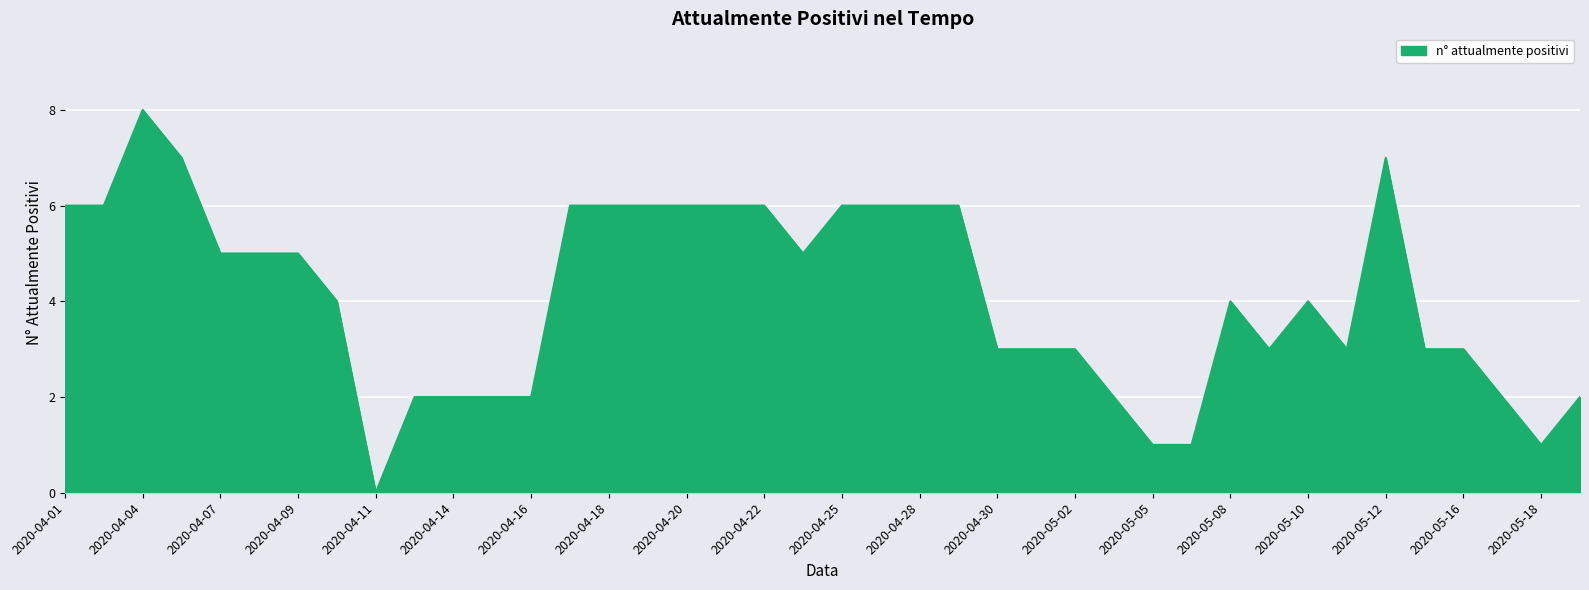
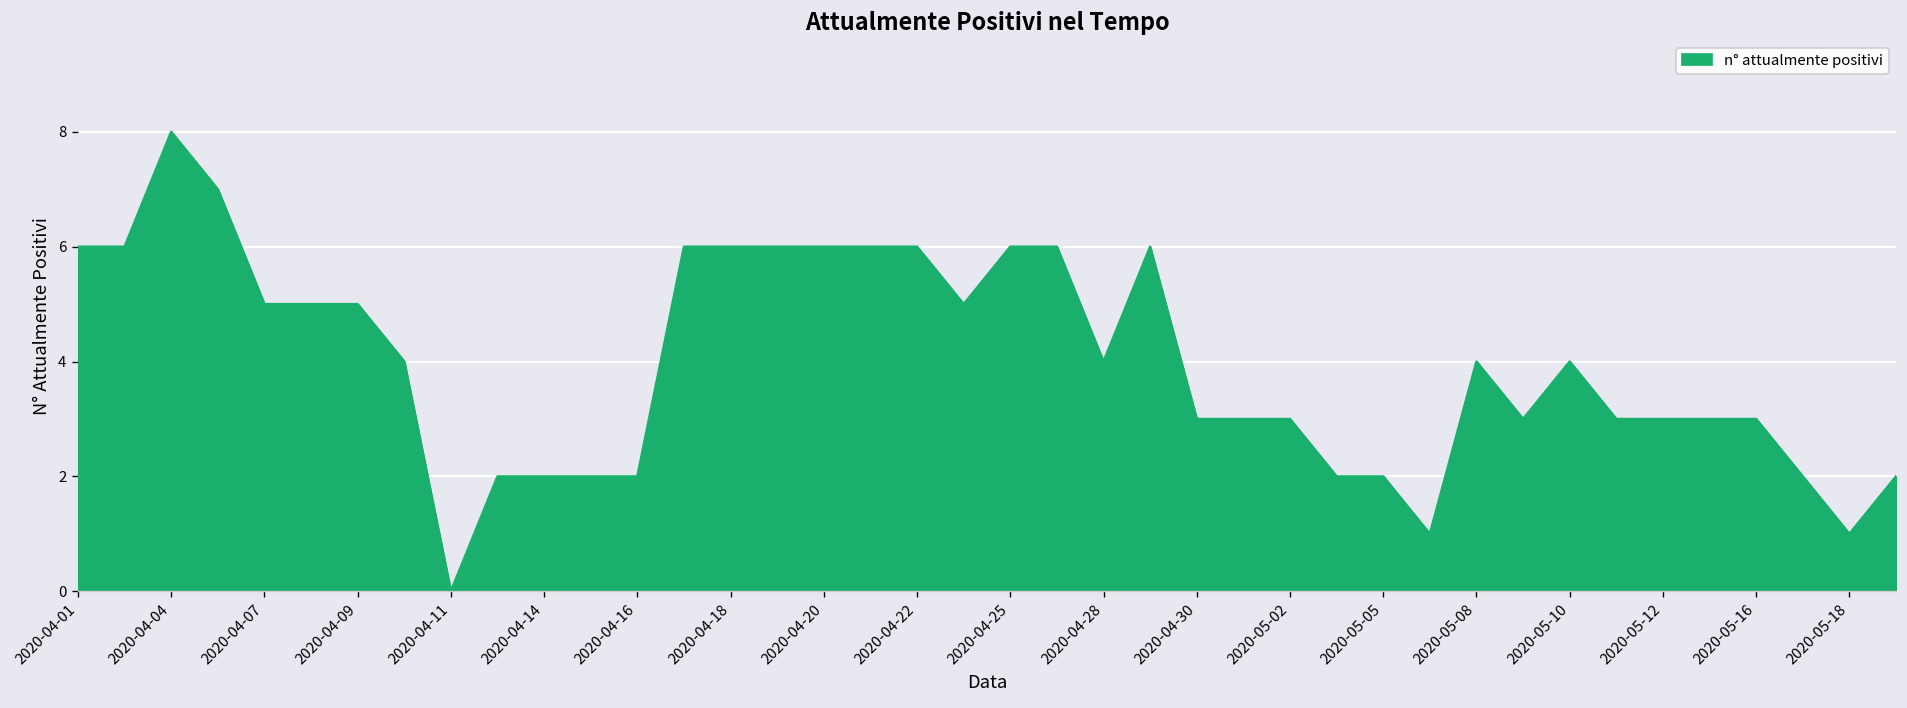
2020-04-28: 6 -> 4
2020-05-05: 1 -> 2
2020-05-12: 7 -> 3
